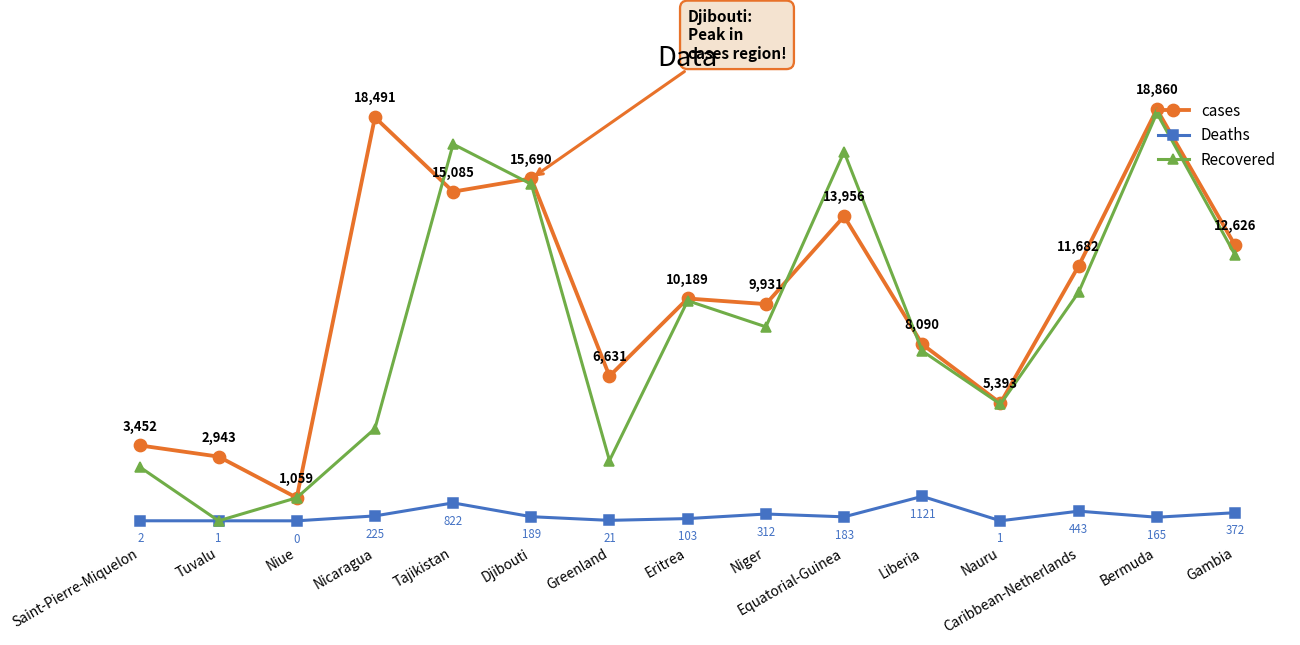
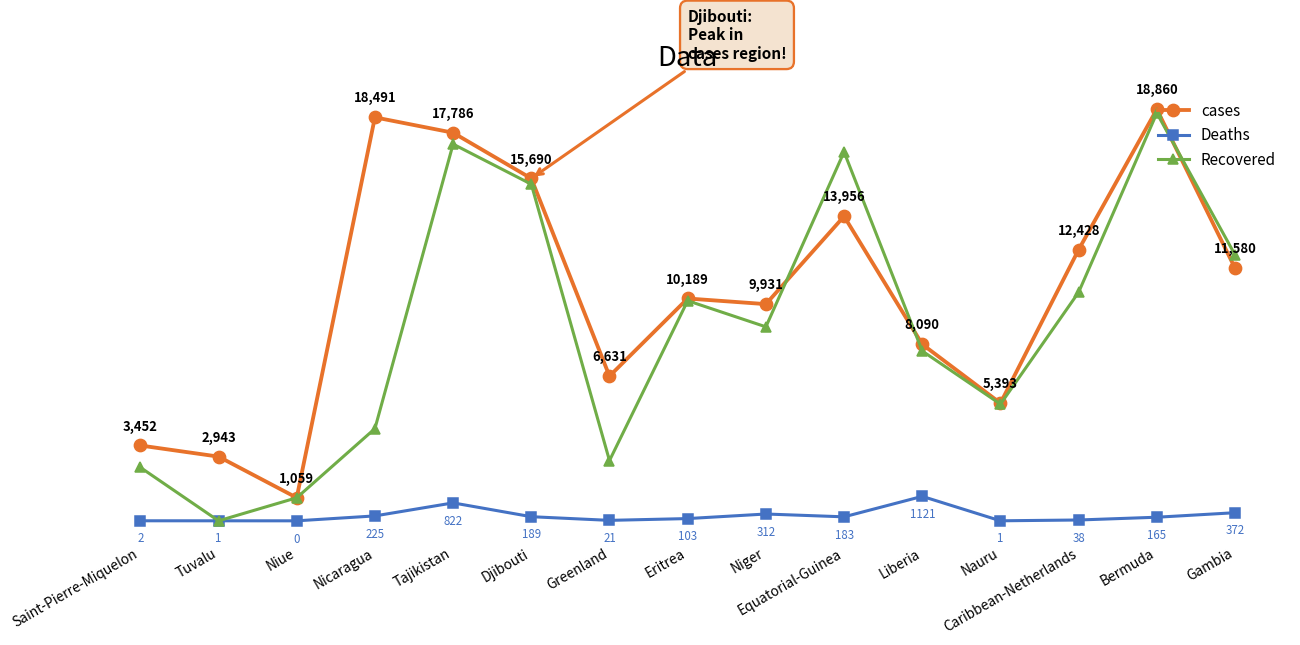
cases, Tajikistan: 15,085 -> 17,786
cases, Caribbean-Netherlands: 11,682 -> 12,428
Deaths, Caribbean-Netherlands: 443 -> 38
cases, Gambia: 12,626 -> 11,580
